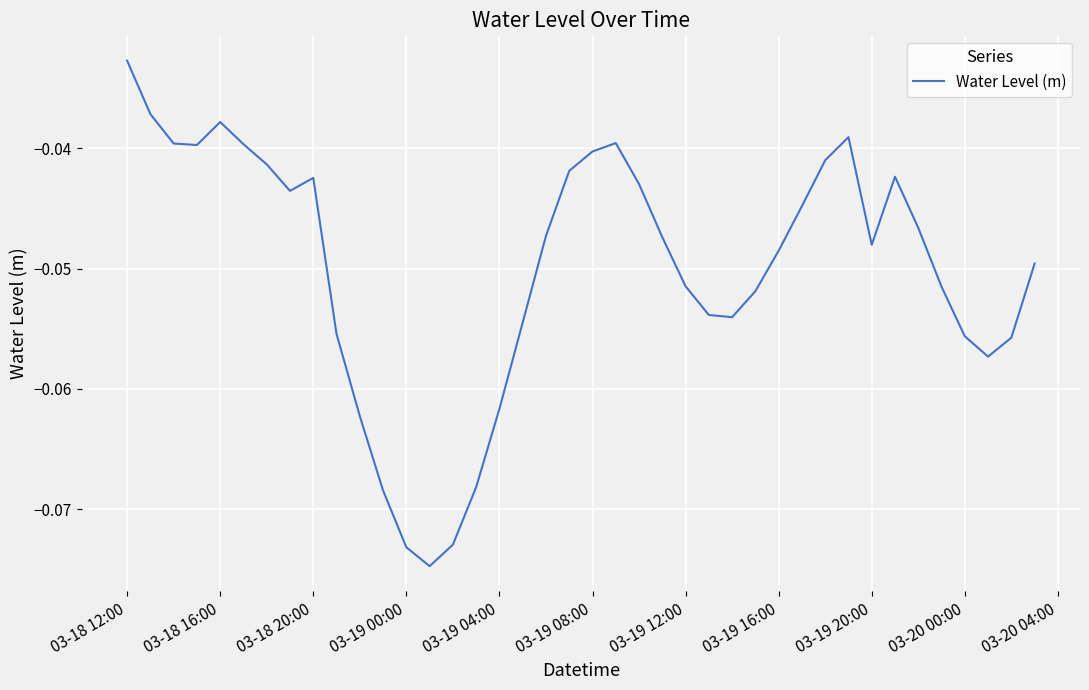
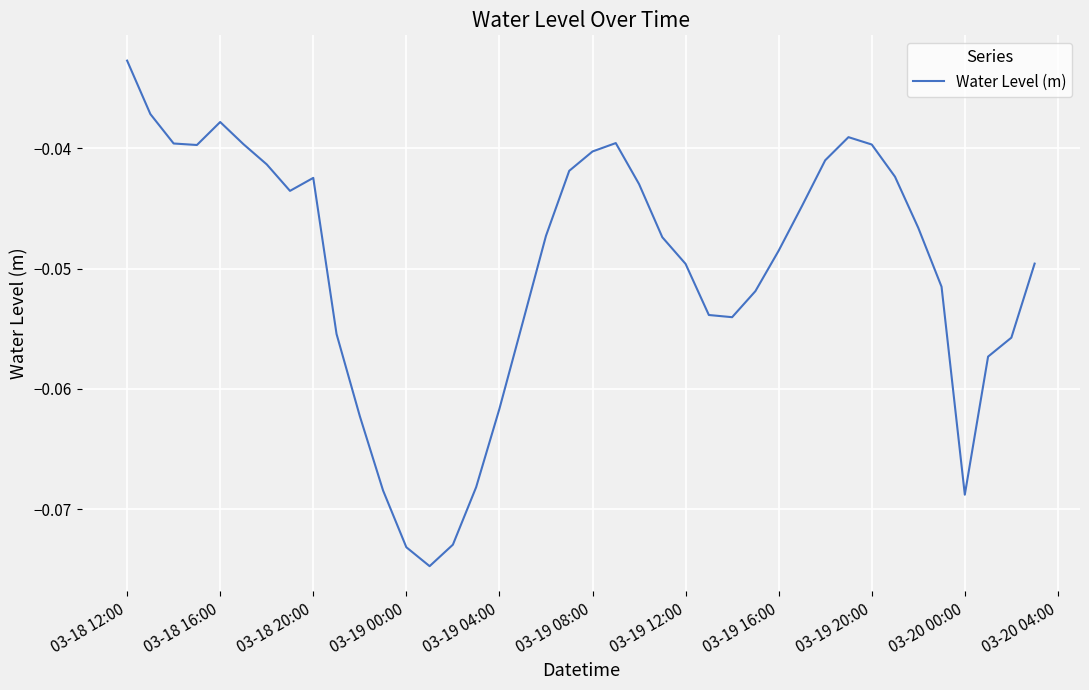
03-19 12:00: -0.0515 -> -0.0496
03-19 20:00: -0.0480 -> -0.0397
03-20 00:00: -0.0556 -> -0.0688
